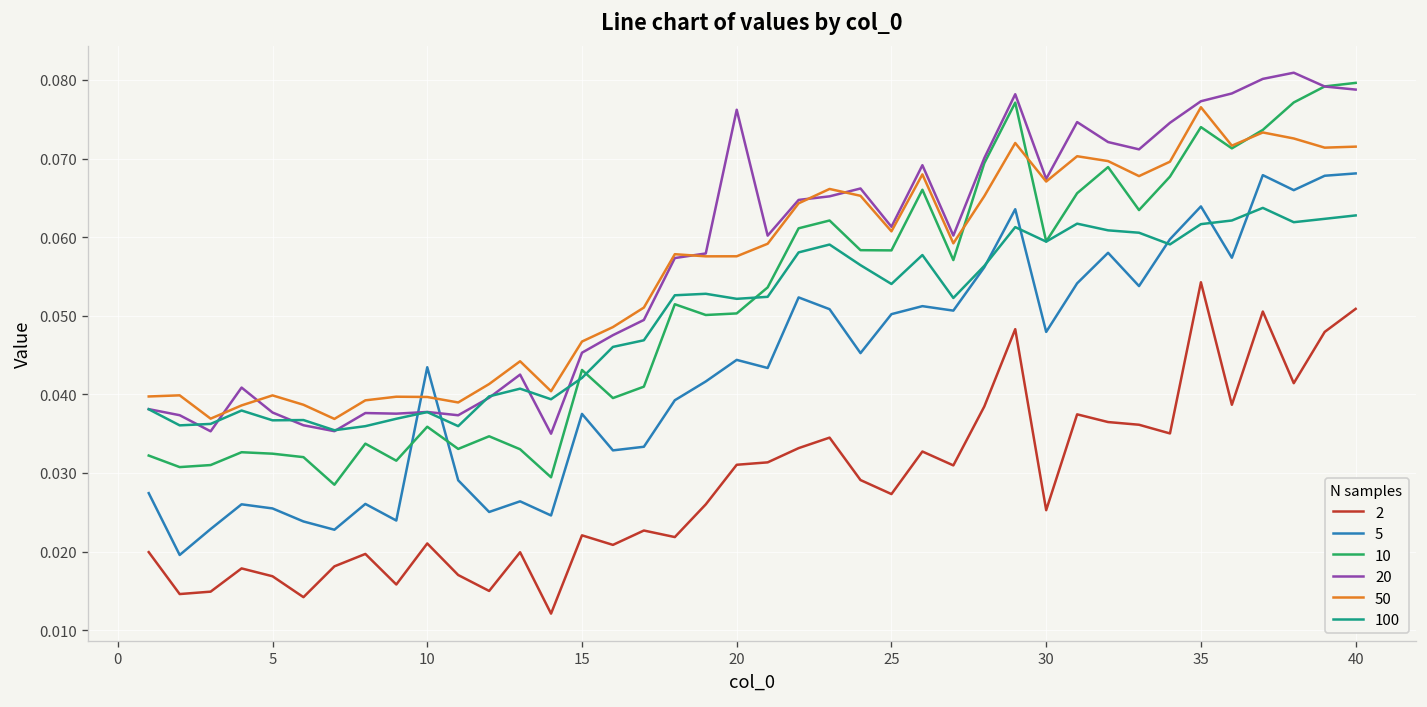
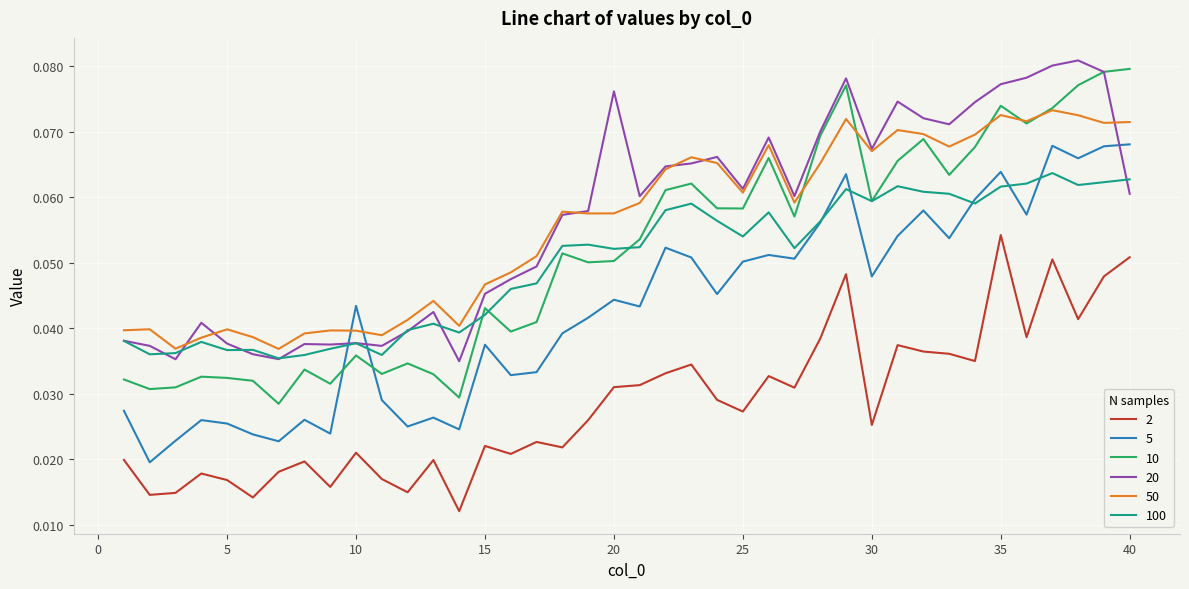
50, 35: 0.077 -> 0.073
20, 40: 0.079 -> 0.061
